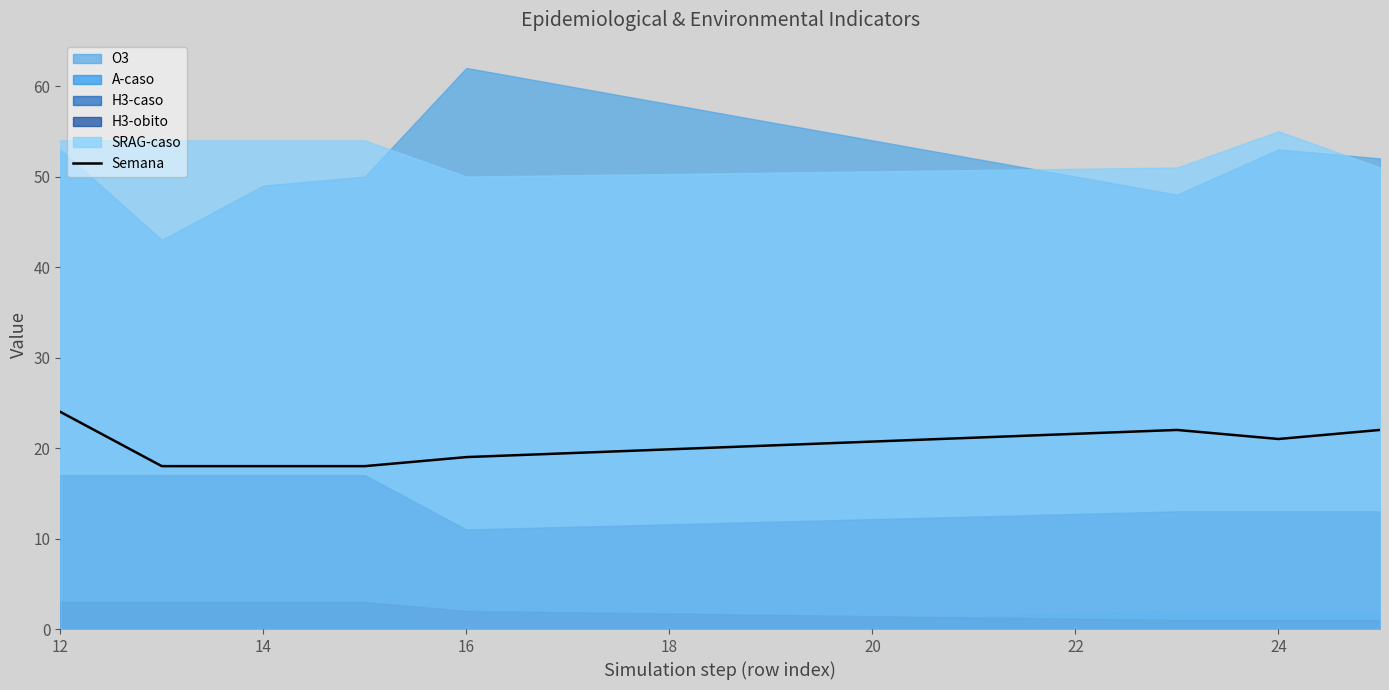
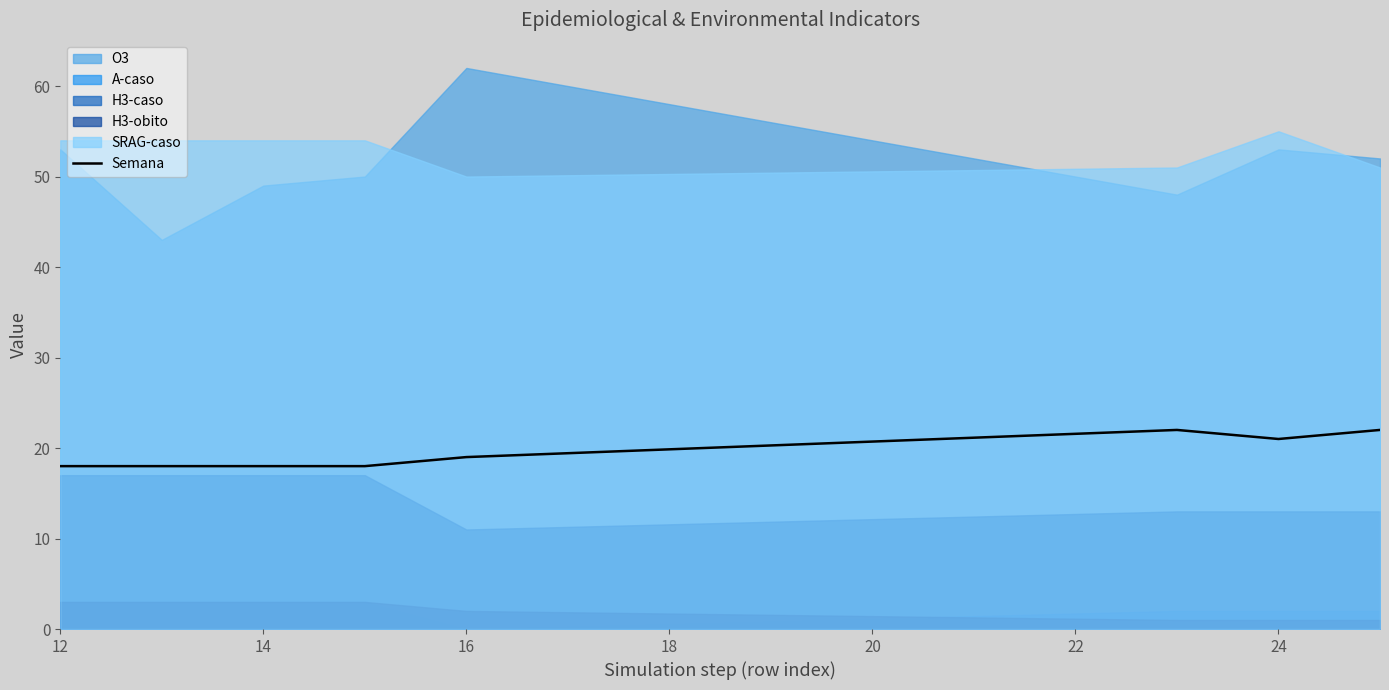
Semana, 12: 24 -> 18
